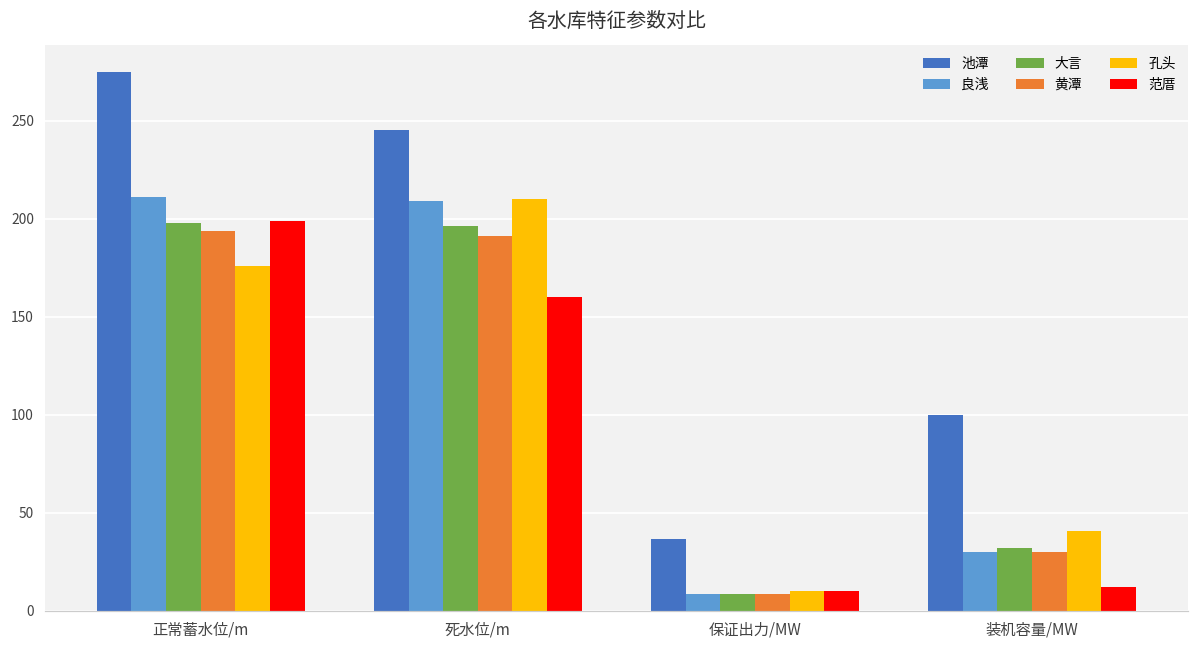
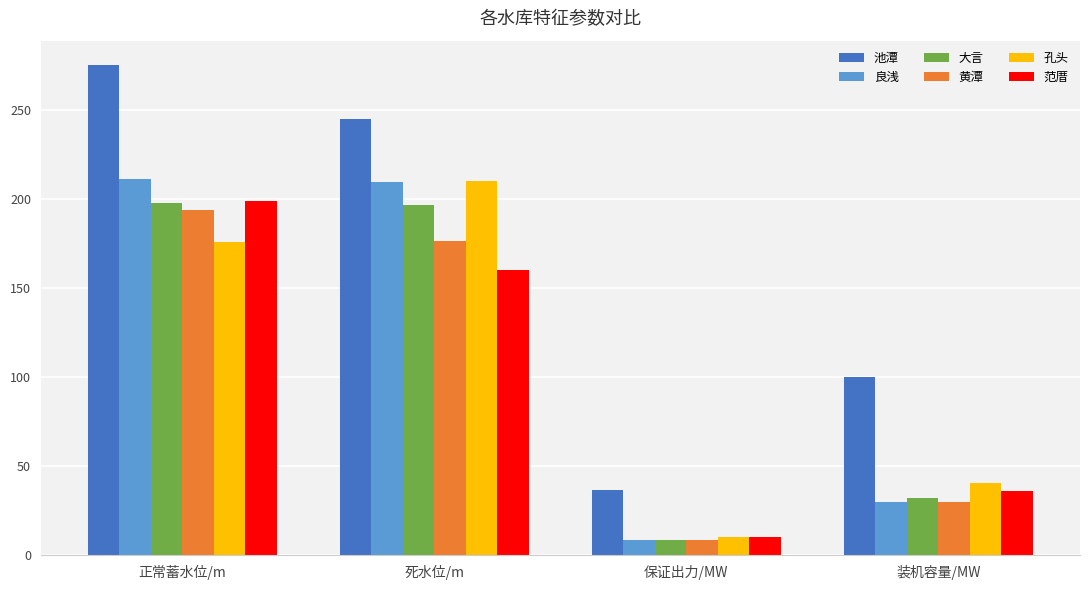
黄潭, 死水位/m: 191 -> 176
范厝, 装机容量/MW: 12 -> 36
